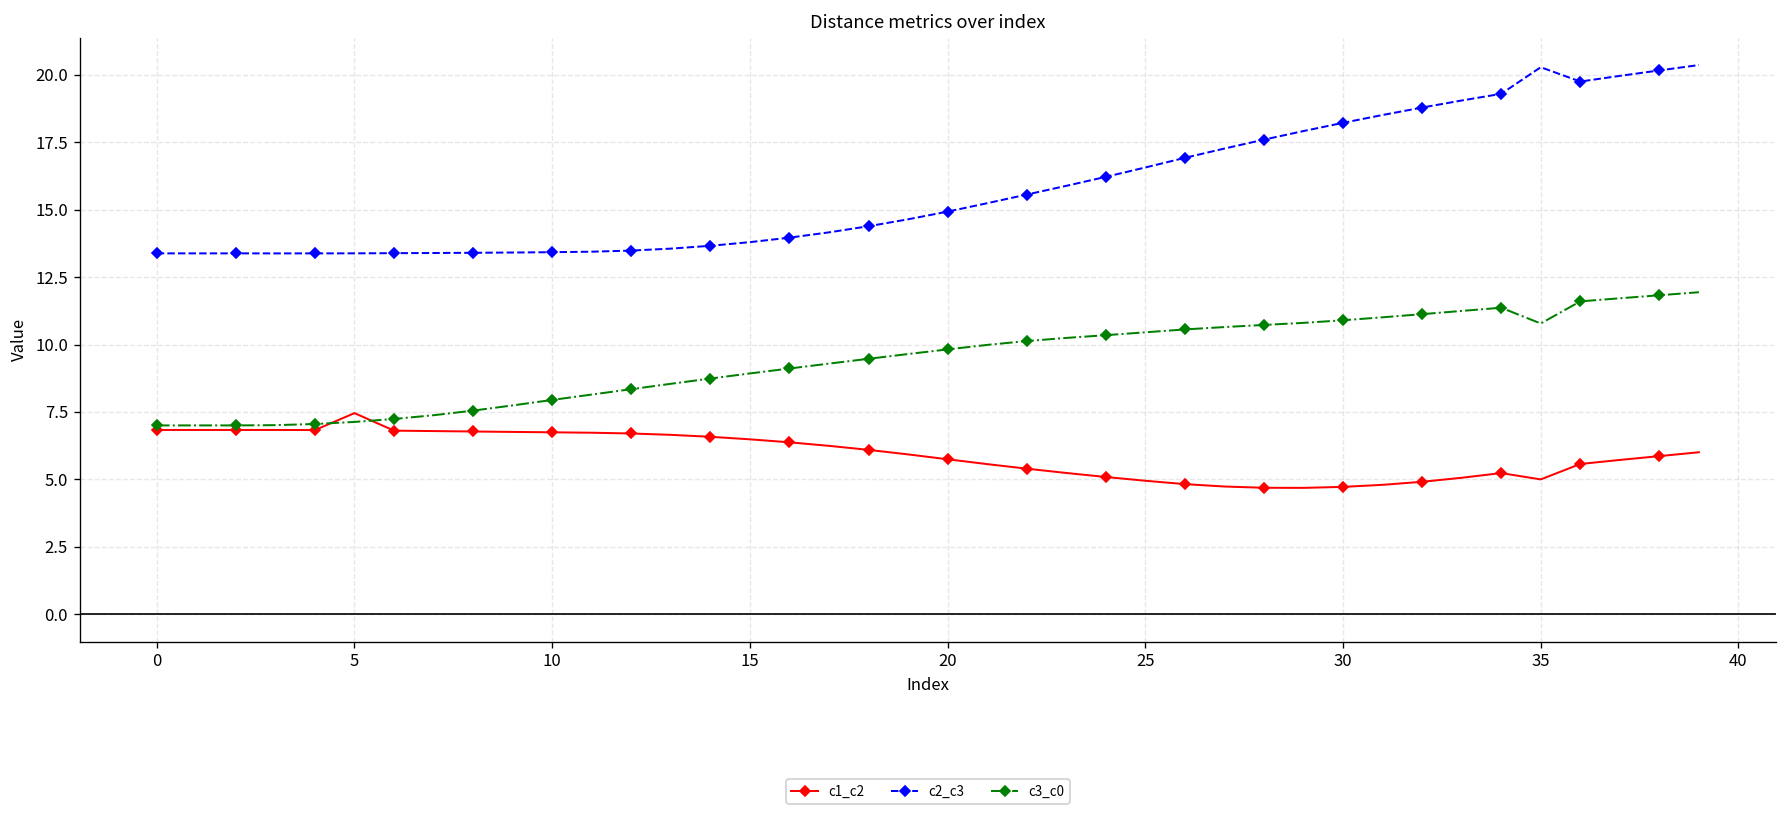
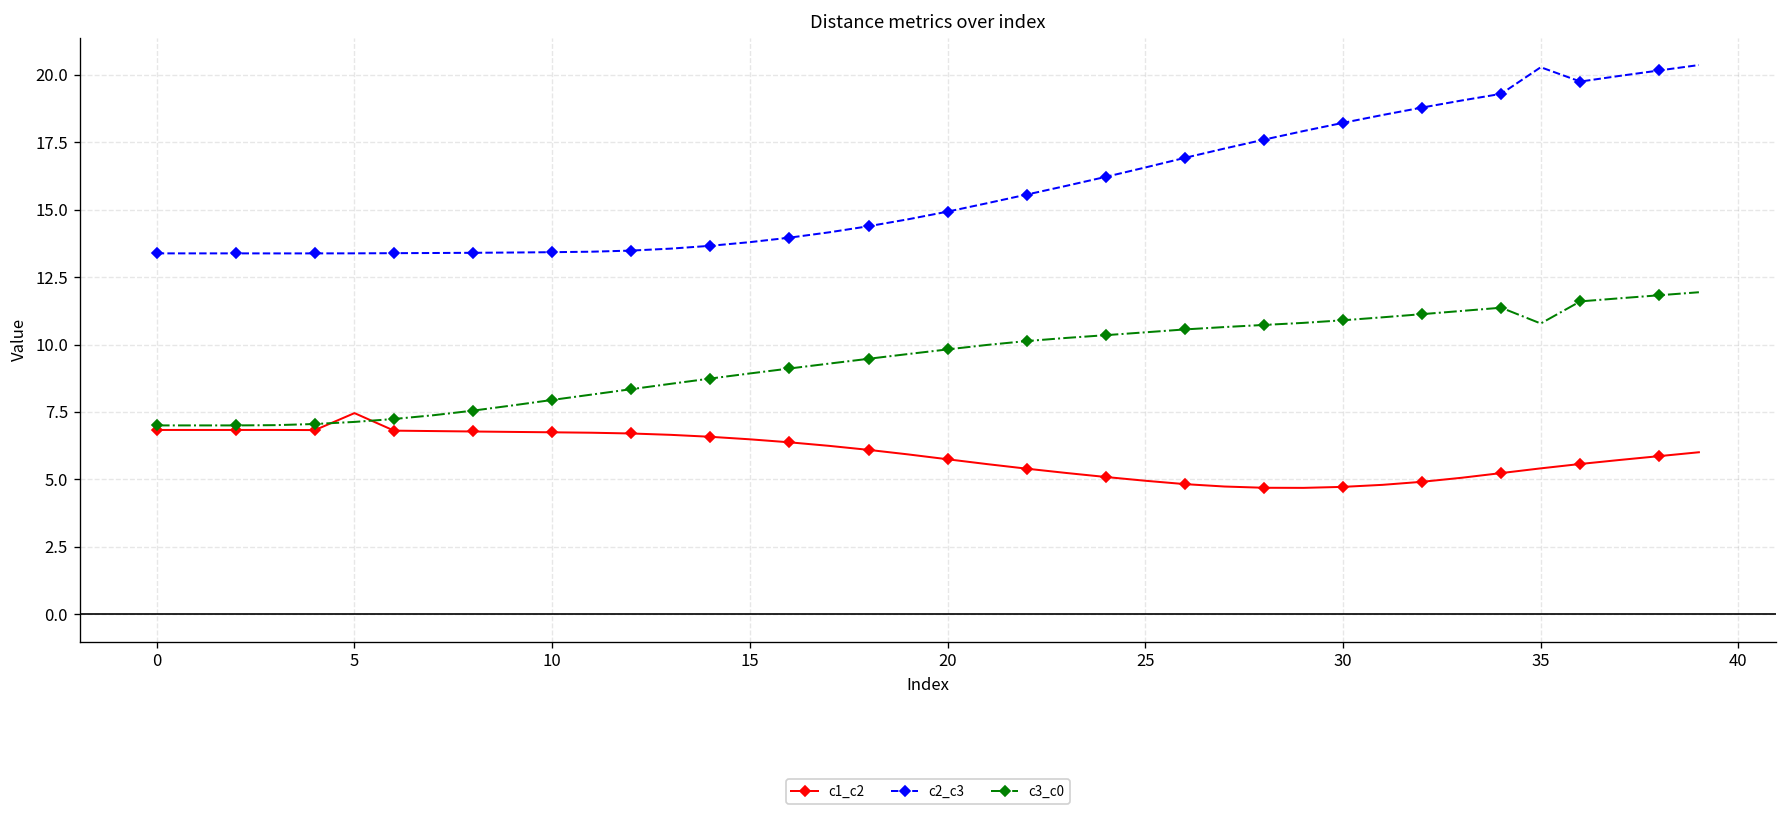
c1_c2, 35: 5.0 -> 5.4
